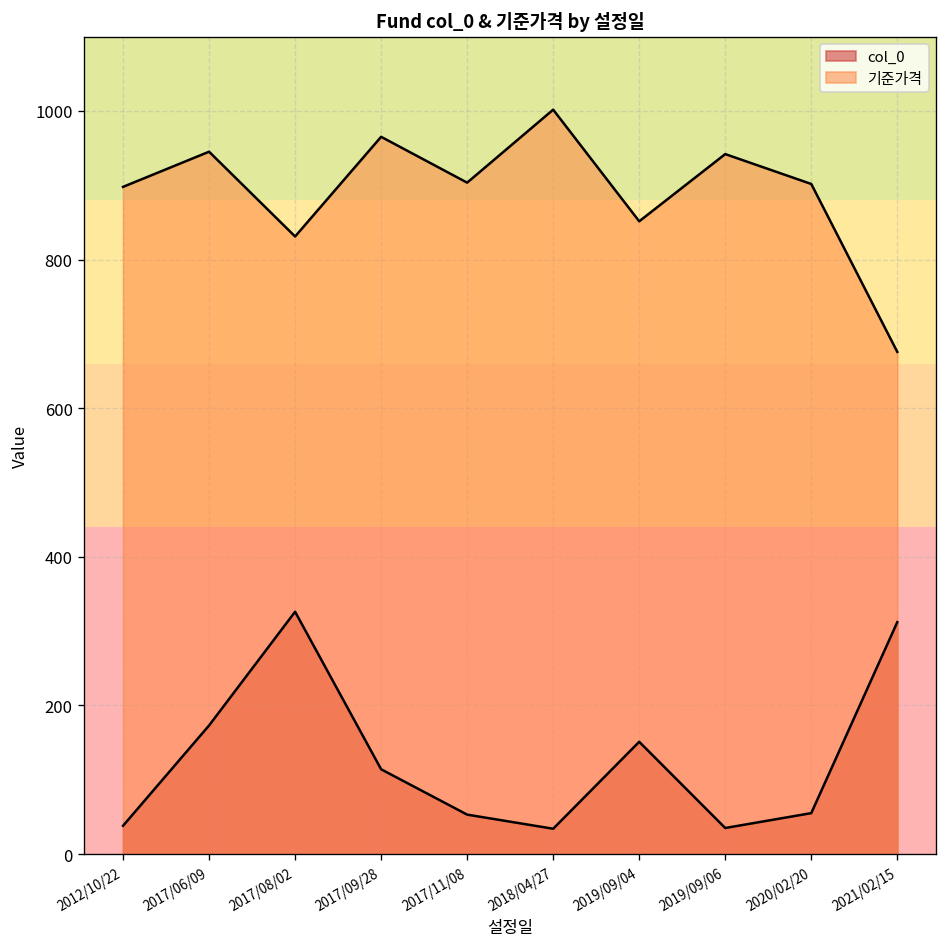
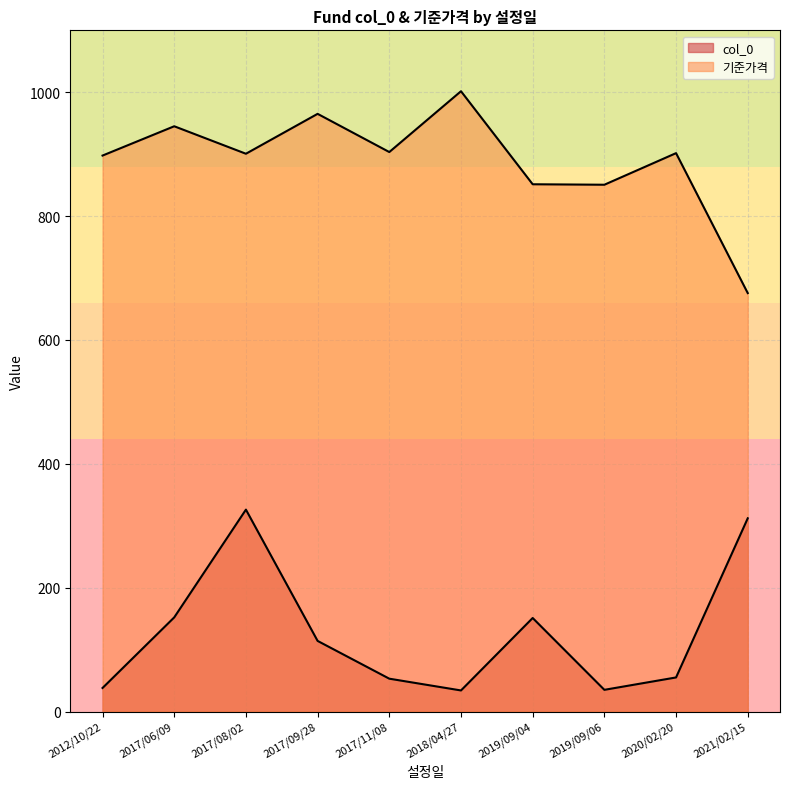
col_0, 2017/06/09: 170 -> 150
기준가격, 2017/08/02: 830 -> 900
기준가격, 2019/09/06: 940 -> 850
